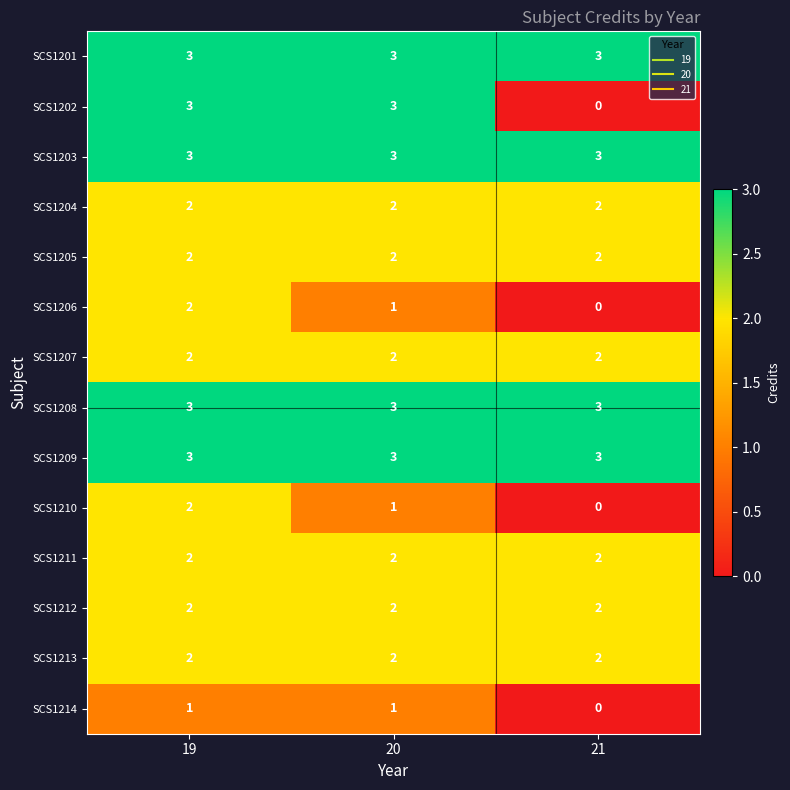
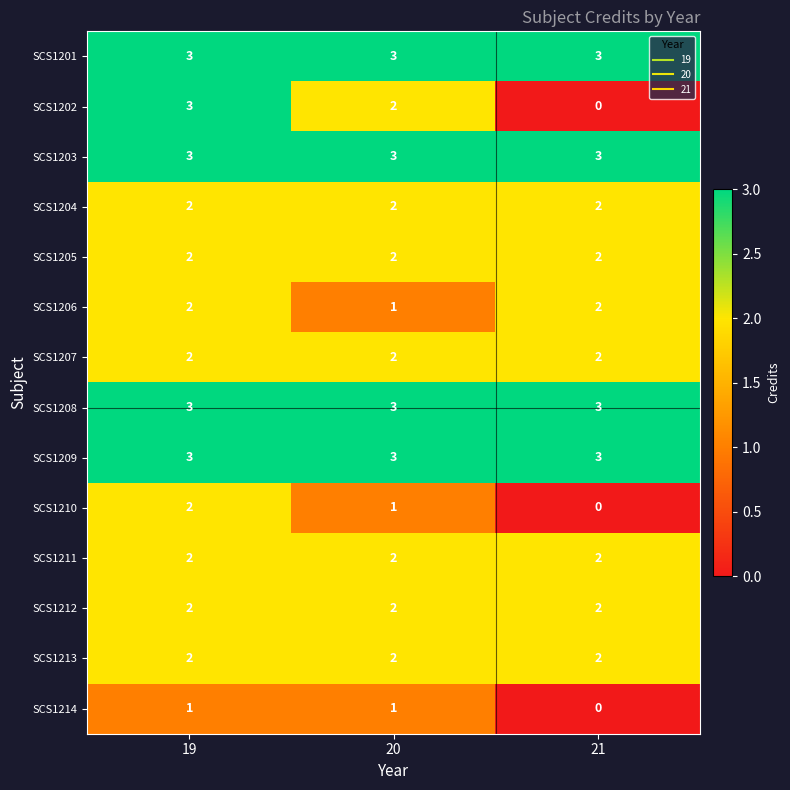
SCS1202, 20: 3 -> 2
SCS1206, 21: 0 -> 2
